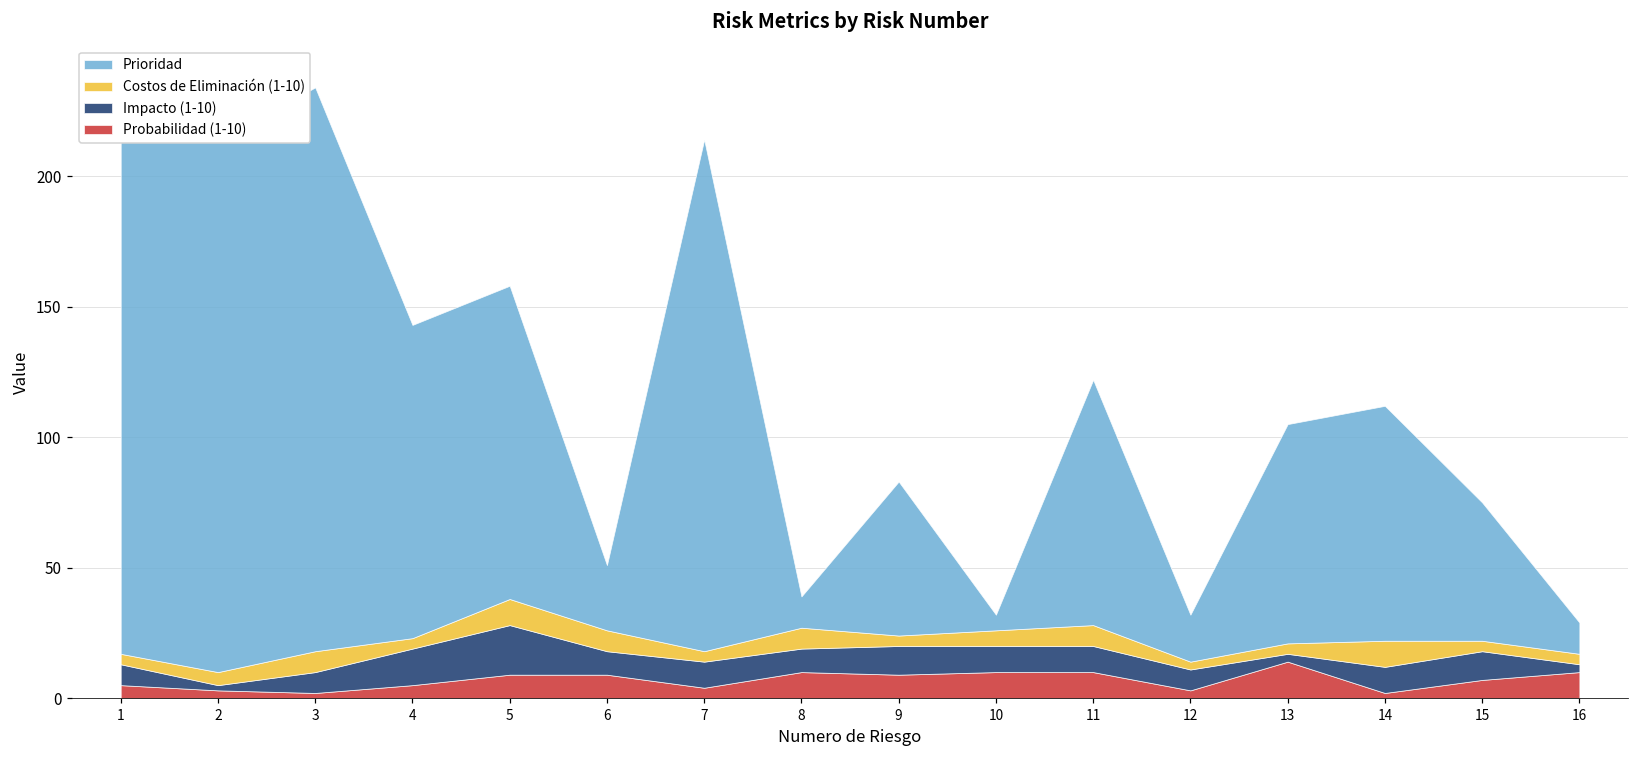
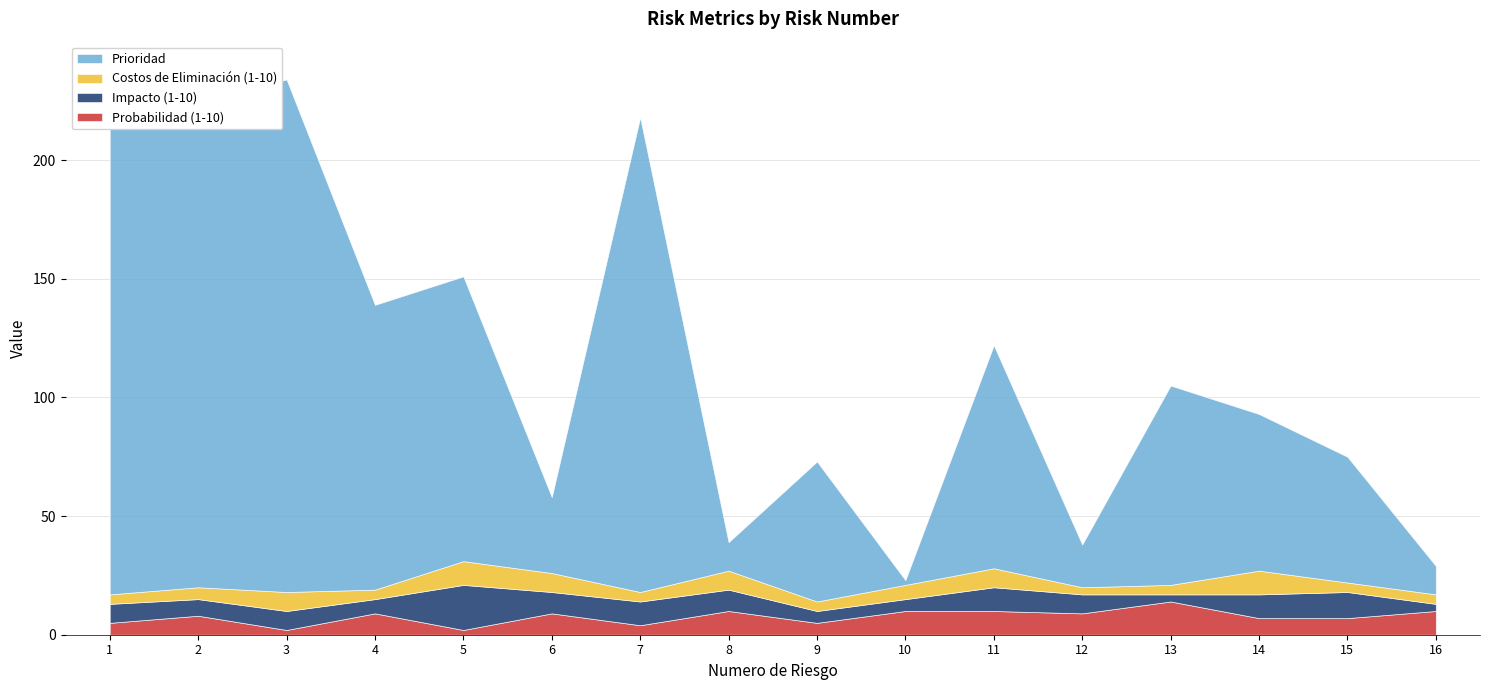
Probabilidad (1-10), 2: 3 -> 8
Impacto (1-10), 2: 2 -> 7
Probabilidad (1-10), 4: 5 -> 9
Impacto (1-10), 4: 14 -> 6
Probabilidad (1-10), 5: 9 -> 2
Prioridad, 6: 25 -> 32
Prioridad, 7: 196 -> 200
Probabilidad (1-10), 9: 9 -> 5
Impacto (1-10), 9: 11 -> 5
Impacto (1-10), 10: 10 -> 5
Prioridad, 10: 6 -> 2
Probabilidad (1-10), 12: 3 -> 9
Probabilidad (1-10), 14: 2 -> 7
Prioridad, 14: 90 -> 66
